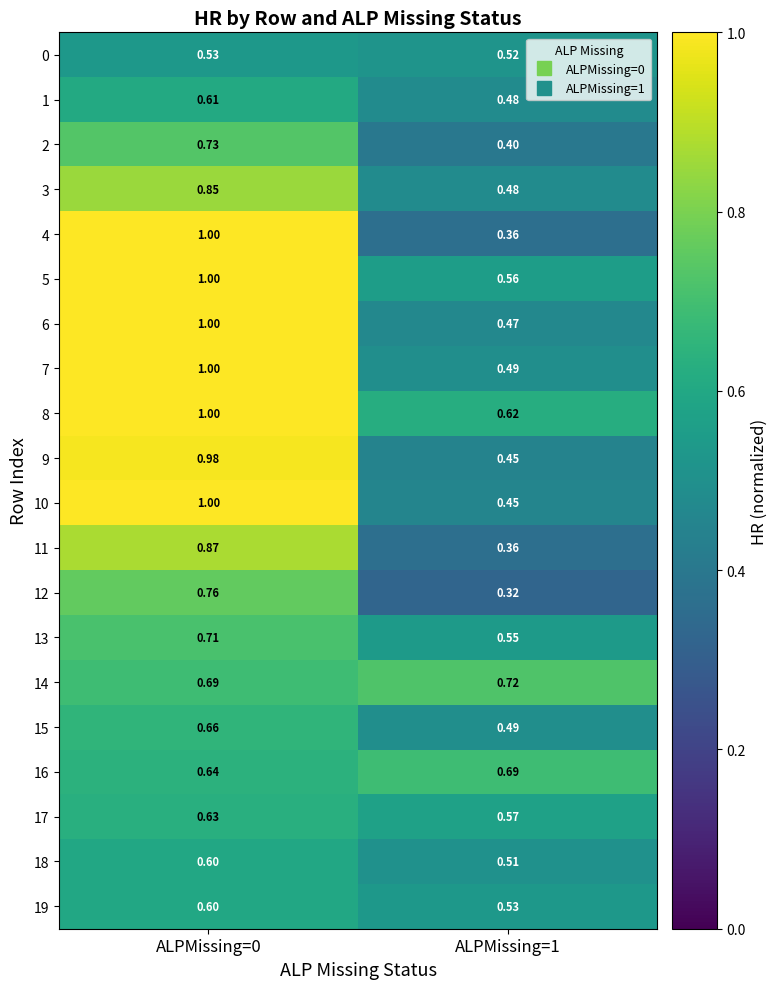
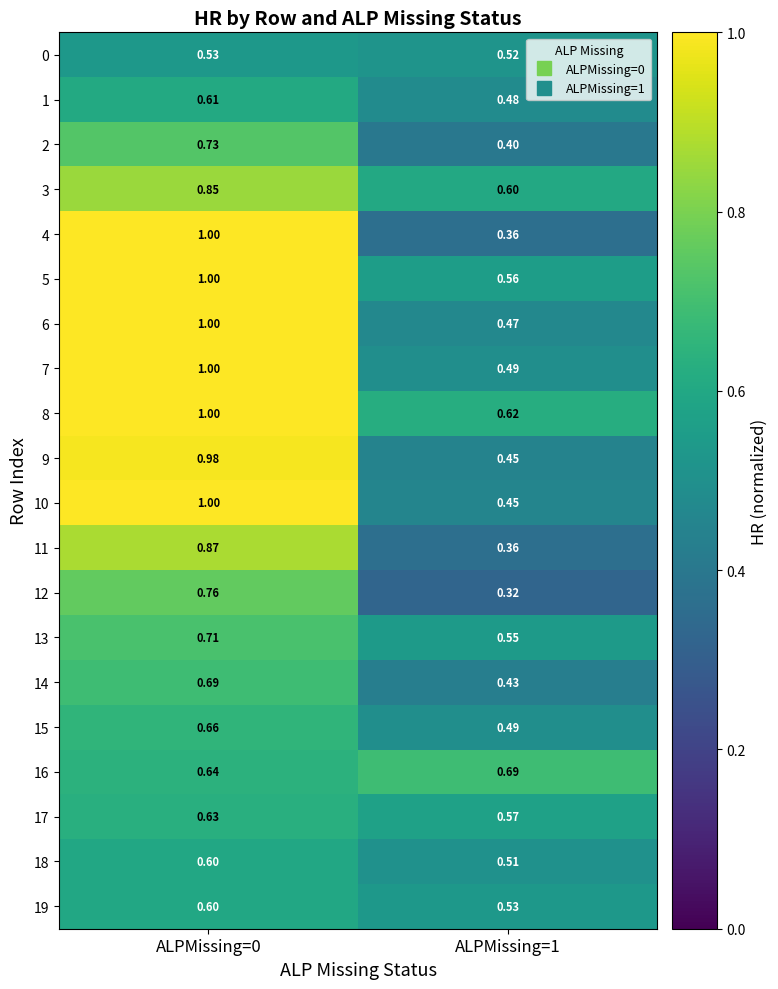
3, ALPMissing=1: 0.48 -> 0.60
14, ALPMissing=1: 0.72 -> 0.43
